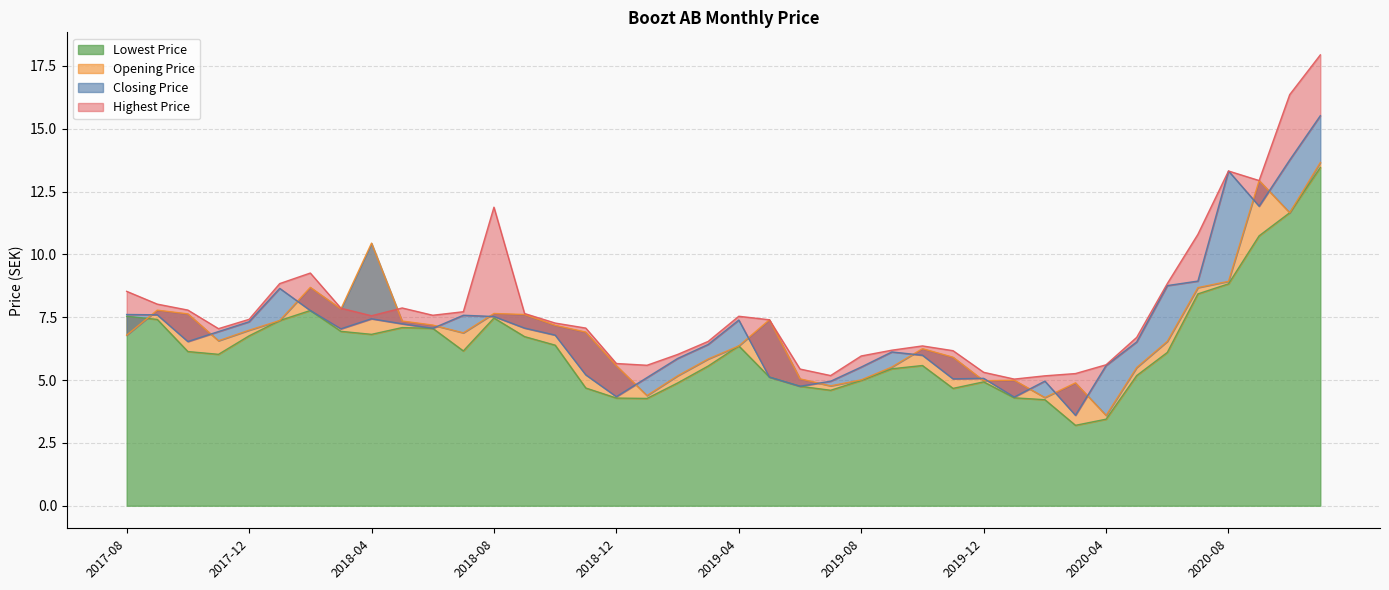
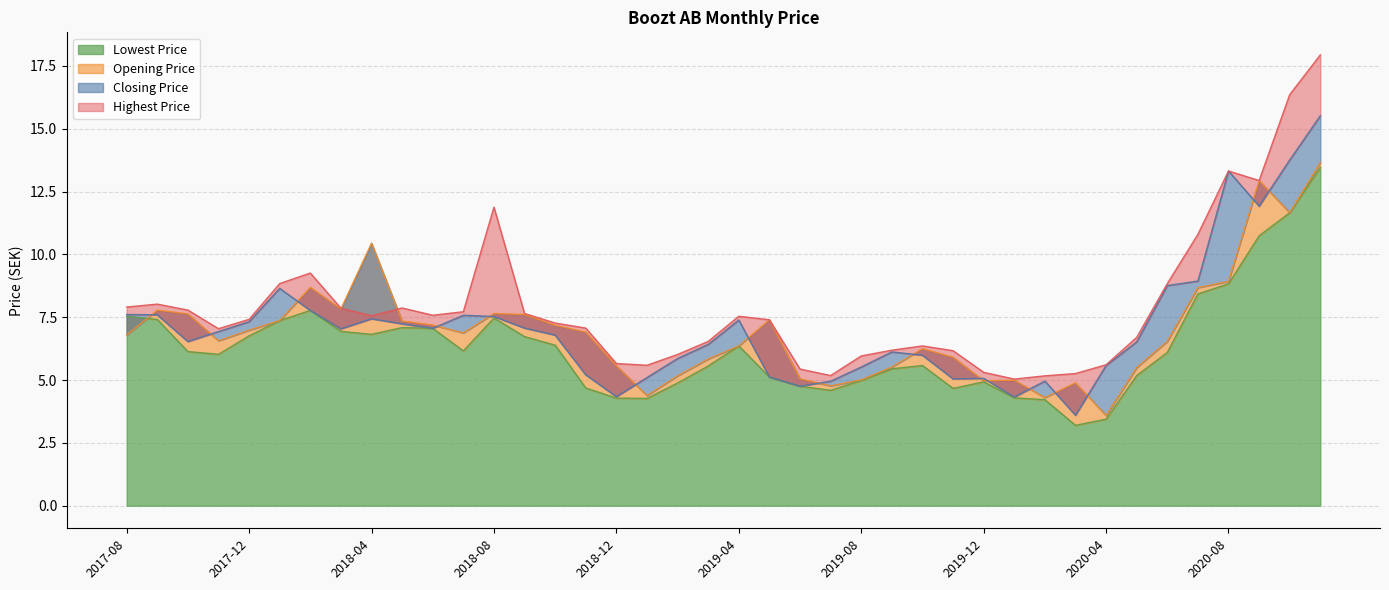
Highest Price, 2017-08: 8.5 -> 7.9
